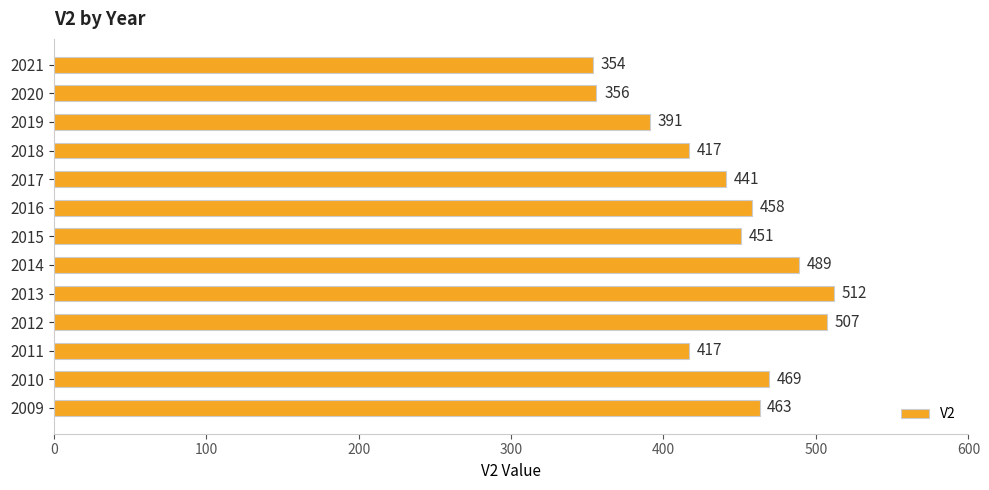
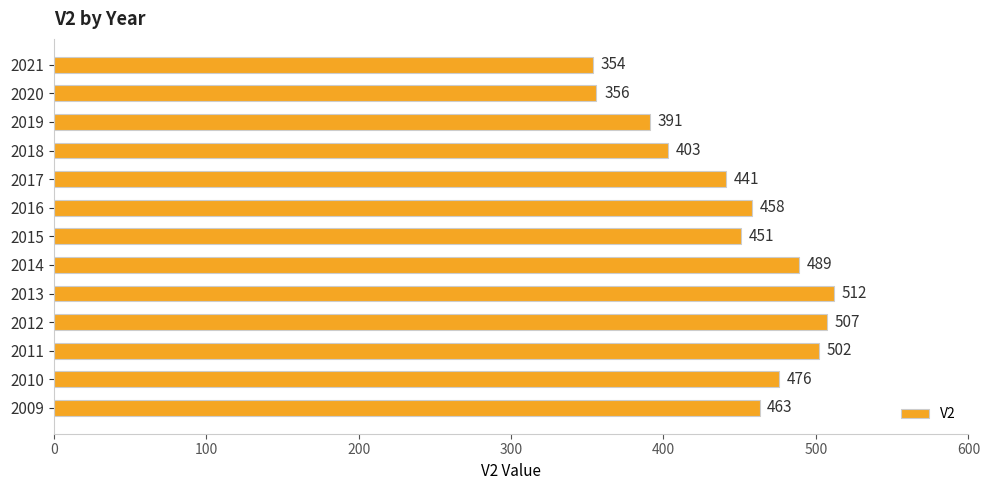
2018: 417 -> 403
2011: 417 -> 502
2010: 469 -> 476
